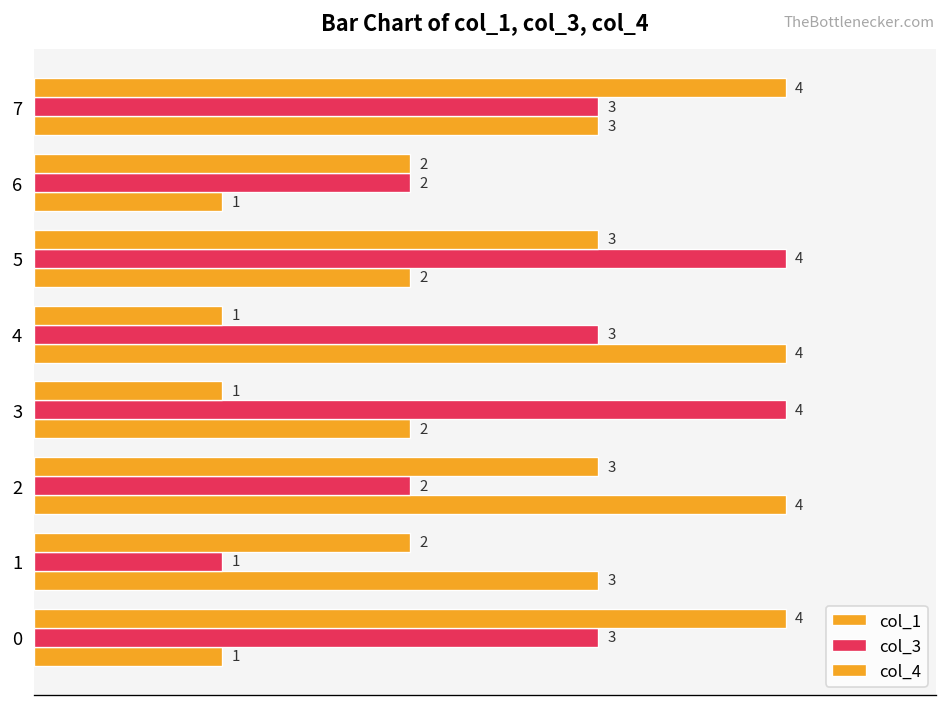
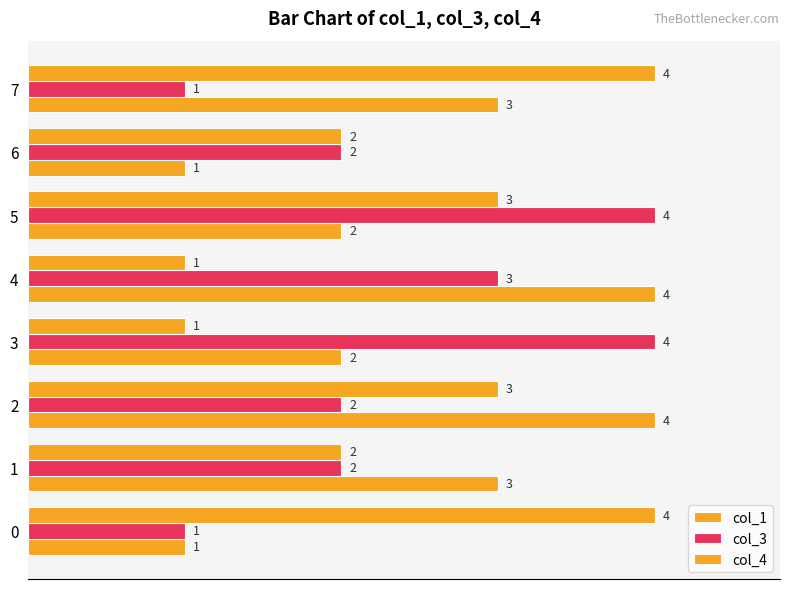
col_3, 7: 3 -> 1
col_3, 1: 1 -> 2
col_3, 0: 3 -> 1
